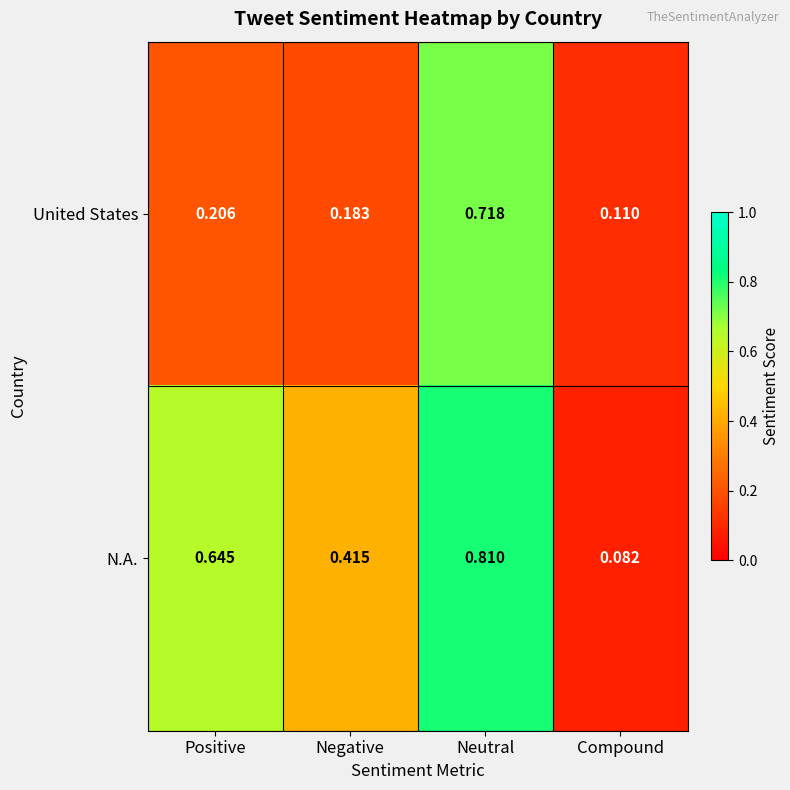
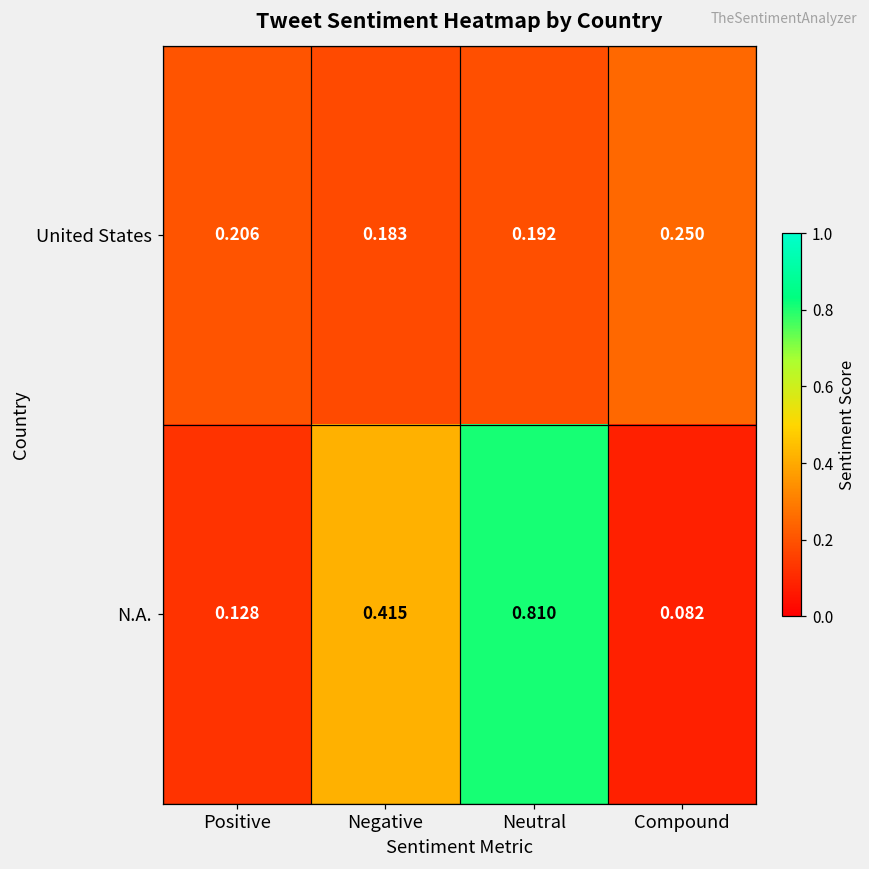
United States, Neutral: 0.718 -> 0.192
United States, Compound: 0.110 -> 0.250
N.A., Positive: 0.645 -> 0.128
